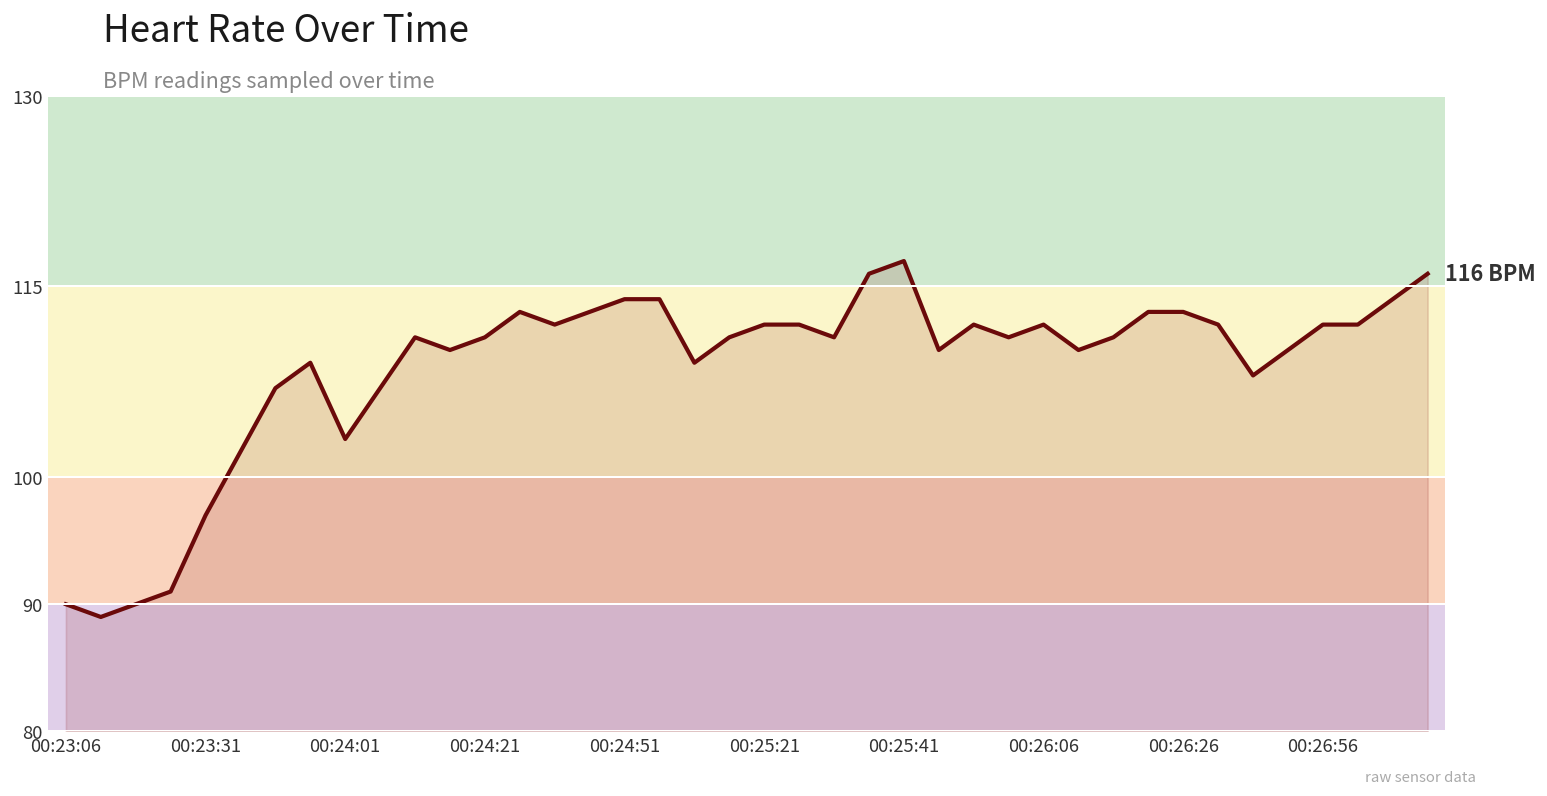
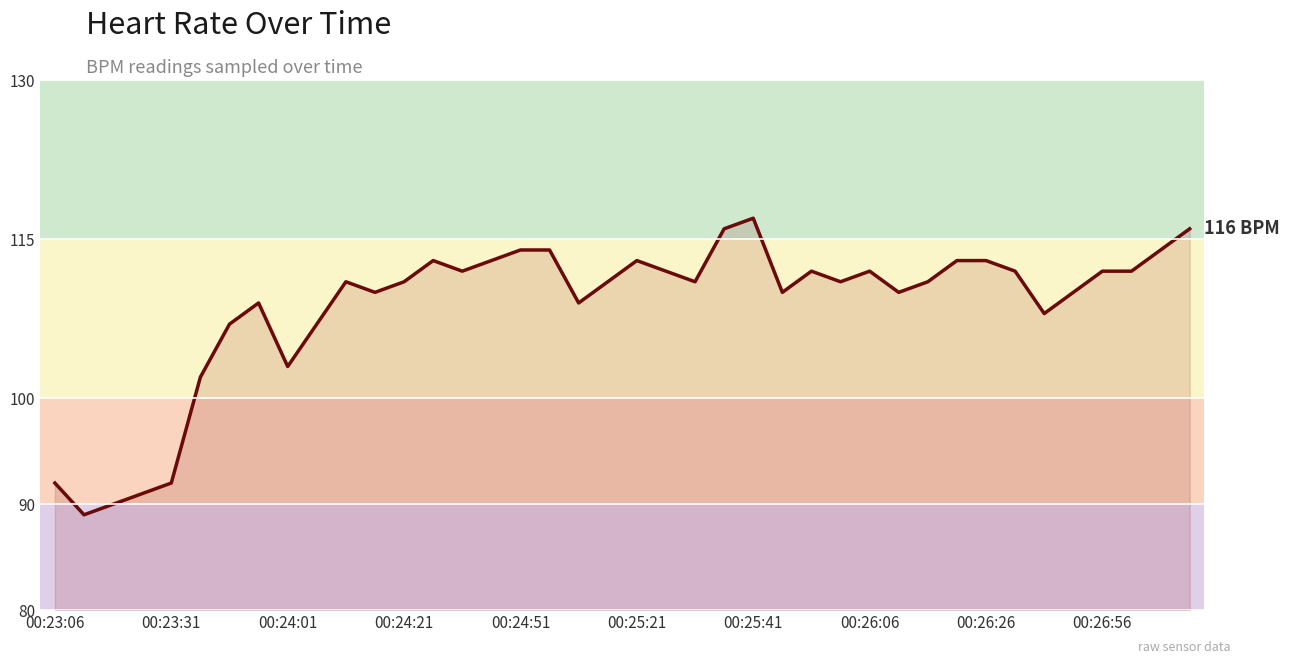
00:23:06: 90 -> 92
00:23:31: 97 -> 92
00:25:21: 112 -> 113
